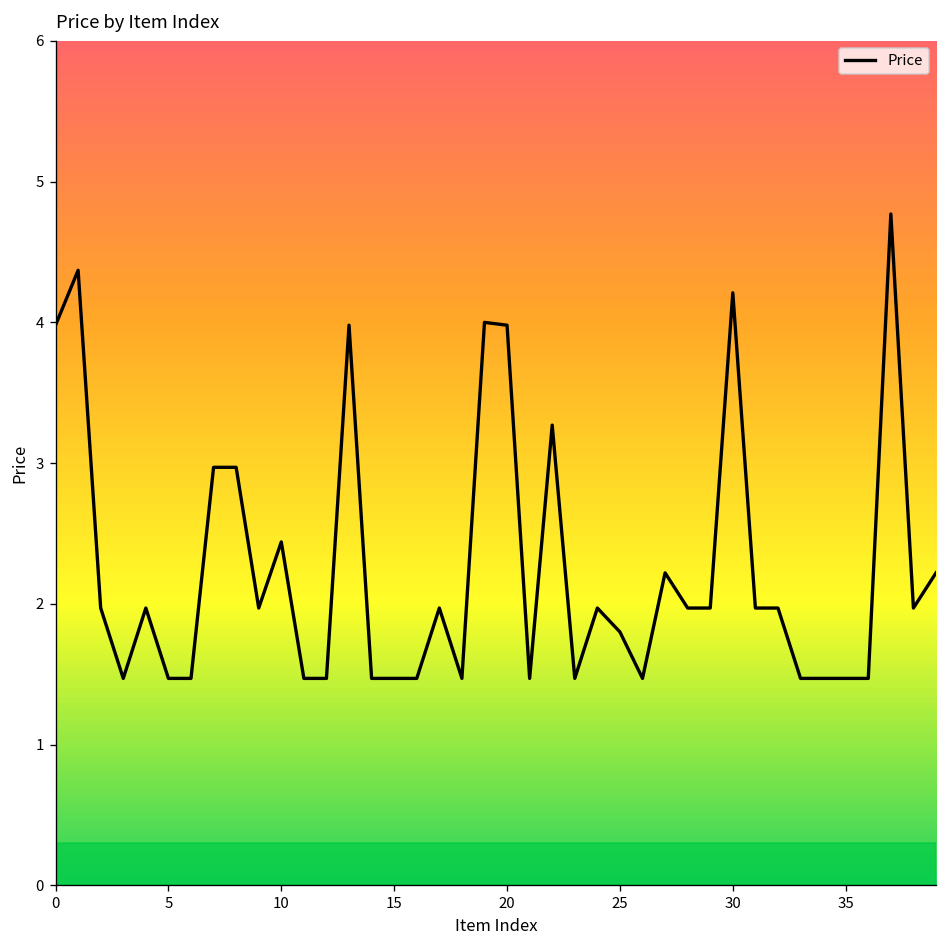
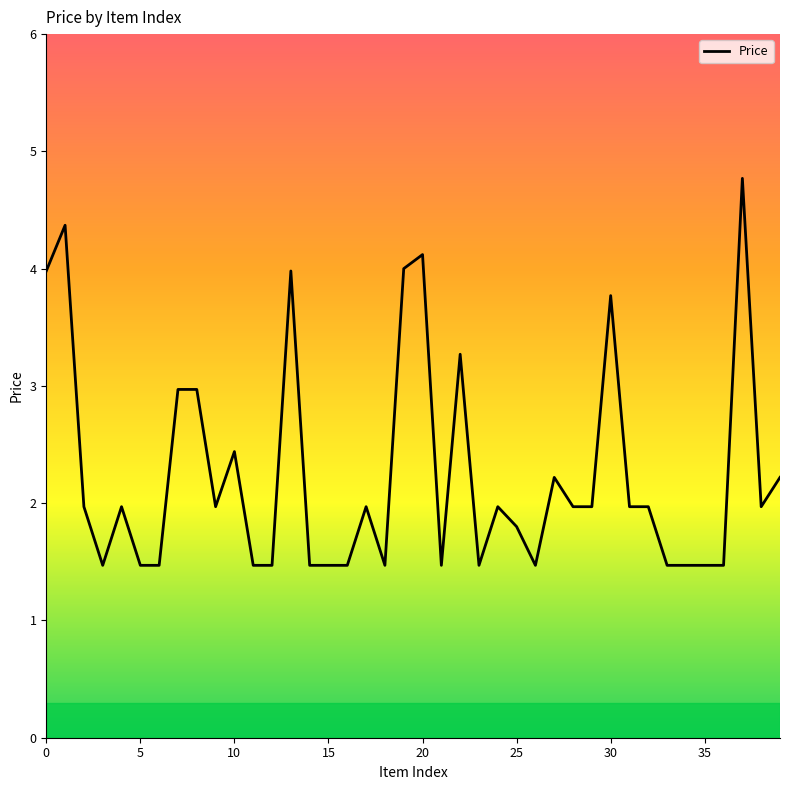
20: 3.98 -> 4.12
30: 4.21 -> 3.77
